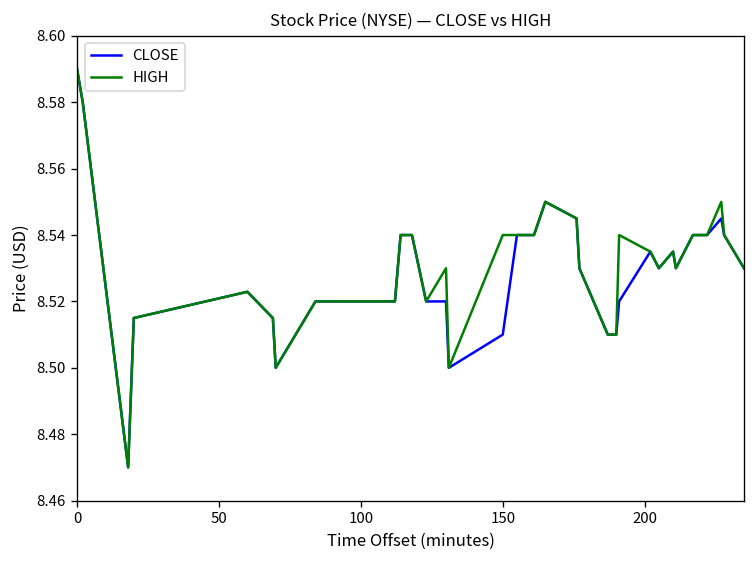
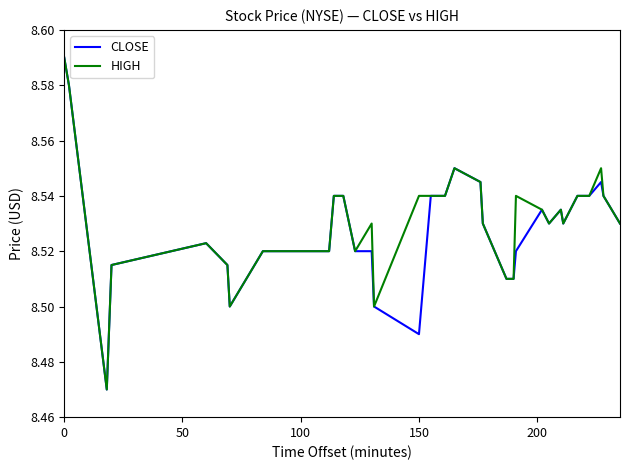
CLOSE, 150: 8.51 -> 8.49
